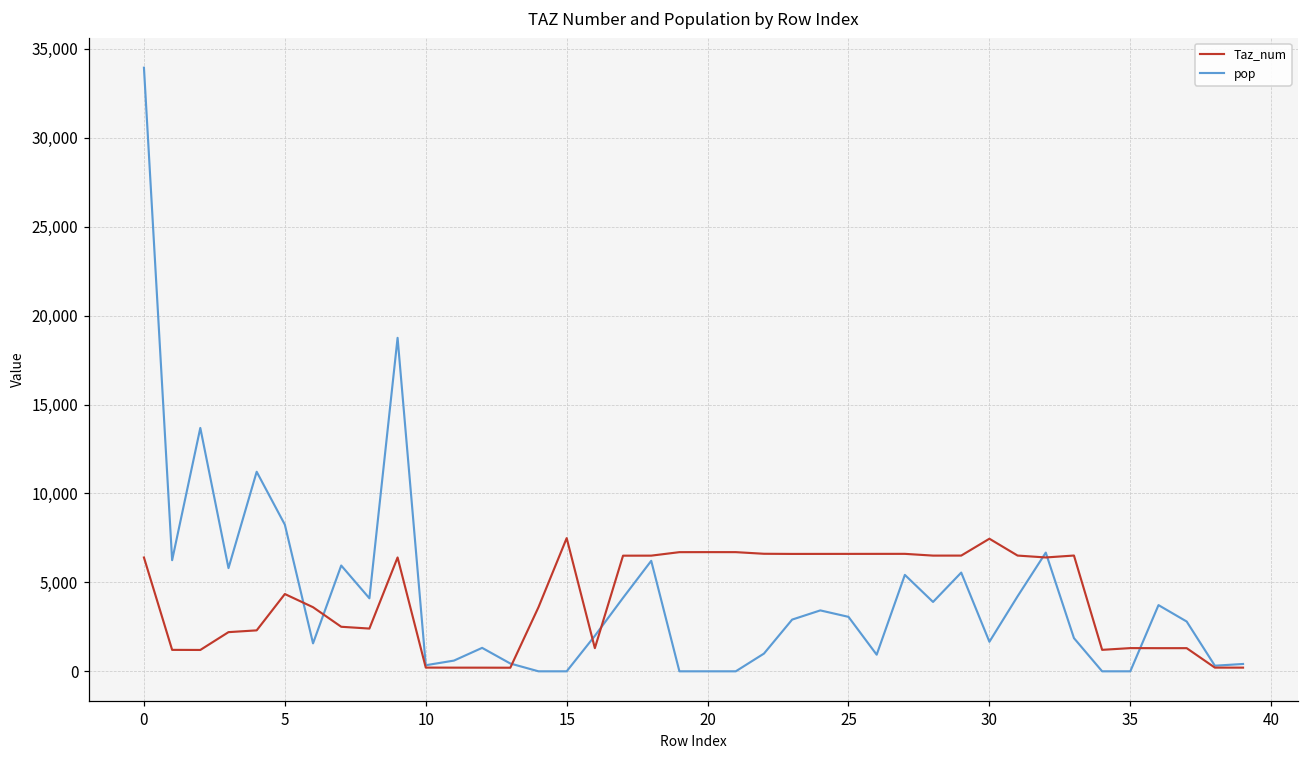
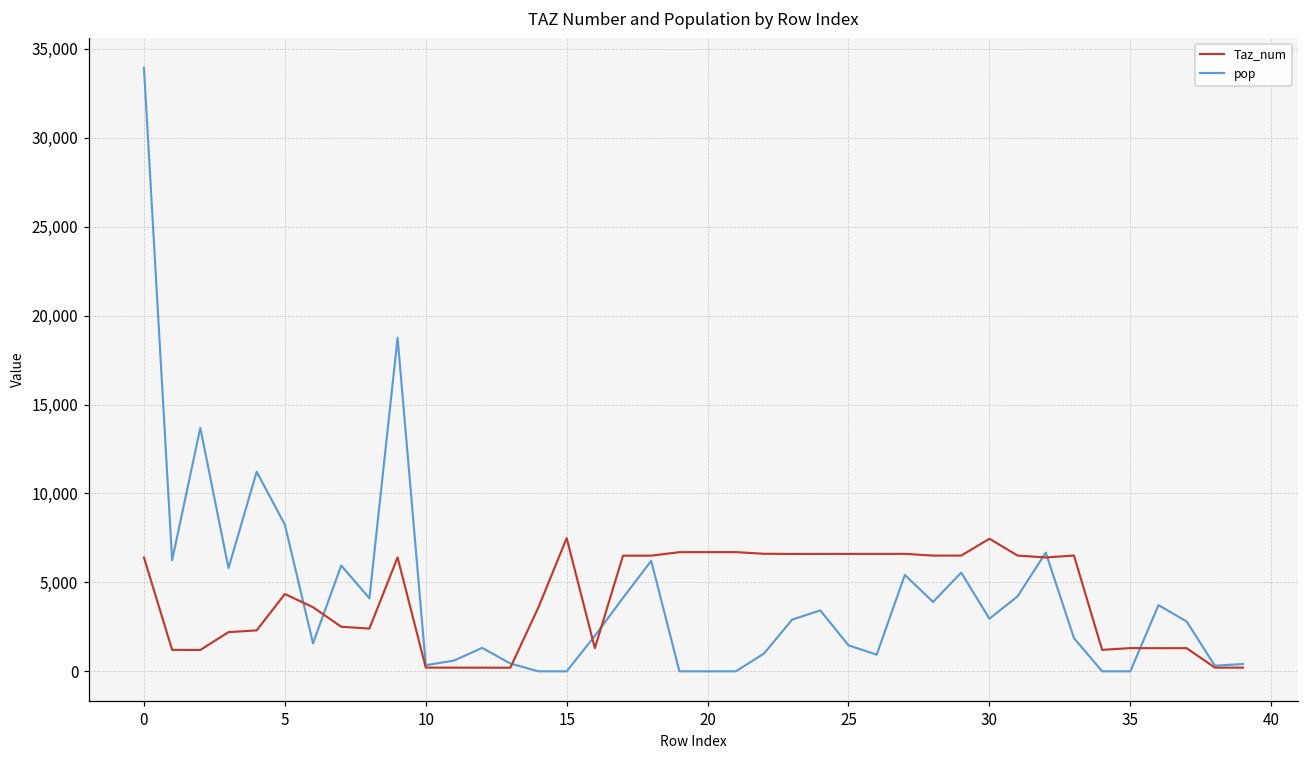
pop, 25: 3,100 -> 1,500
pop, 30: 1,700 -> 3,000
